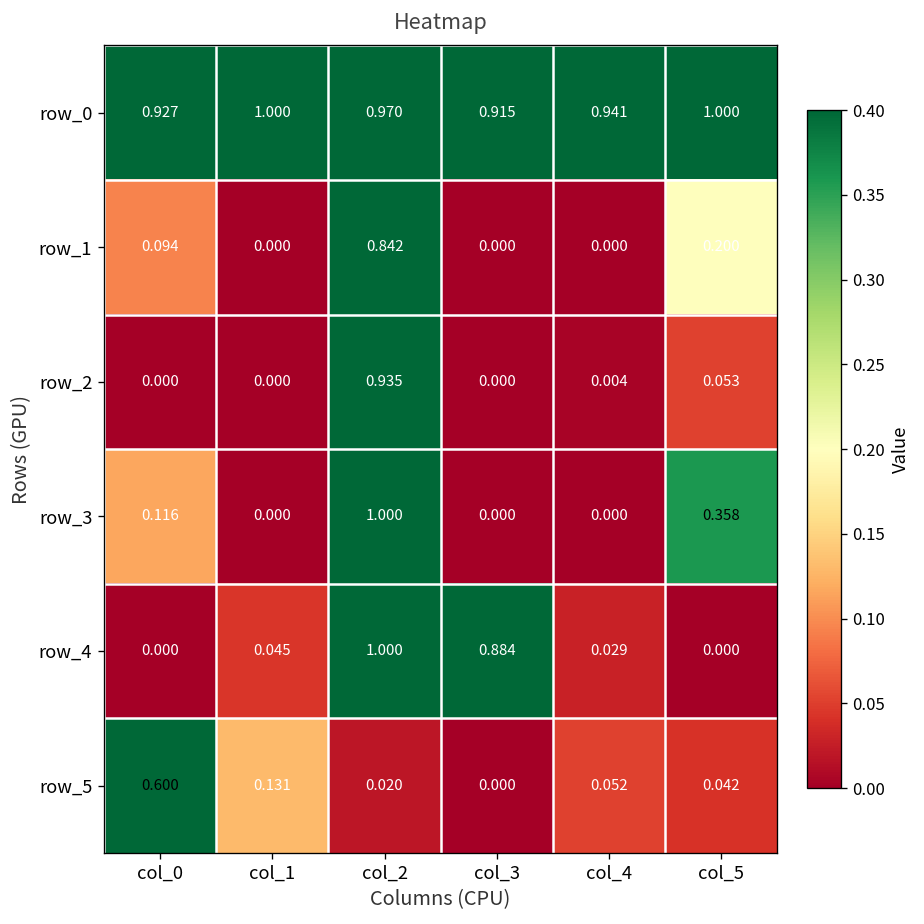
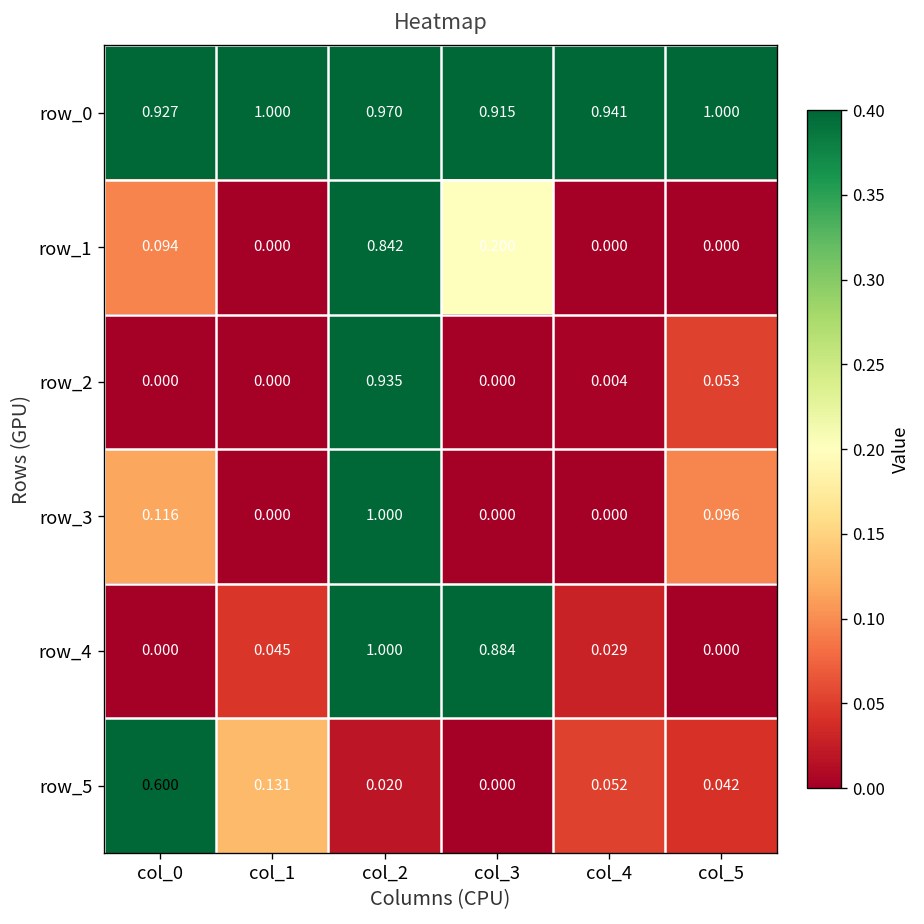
row_1, col_3: 0.000 -> 0.200
row_1, col_5: 0.200 -> 0.000
row_3, col_5: 0.358 -> 0.096
